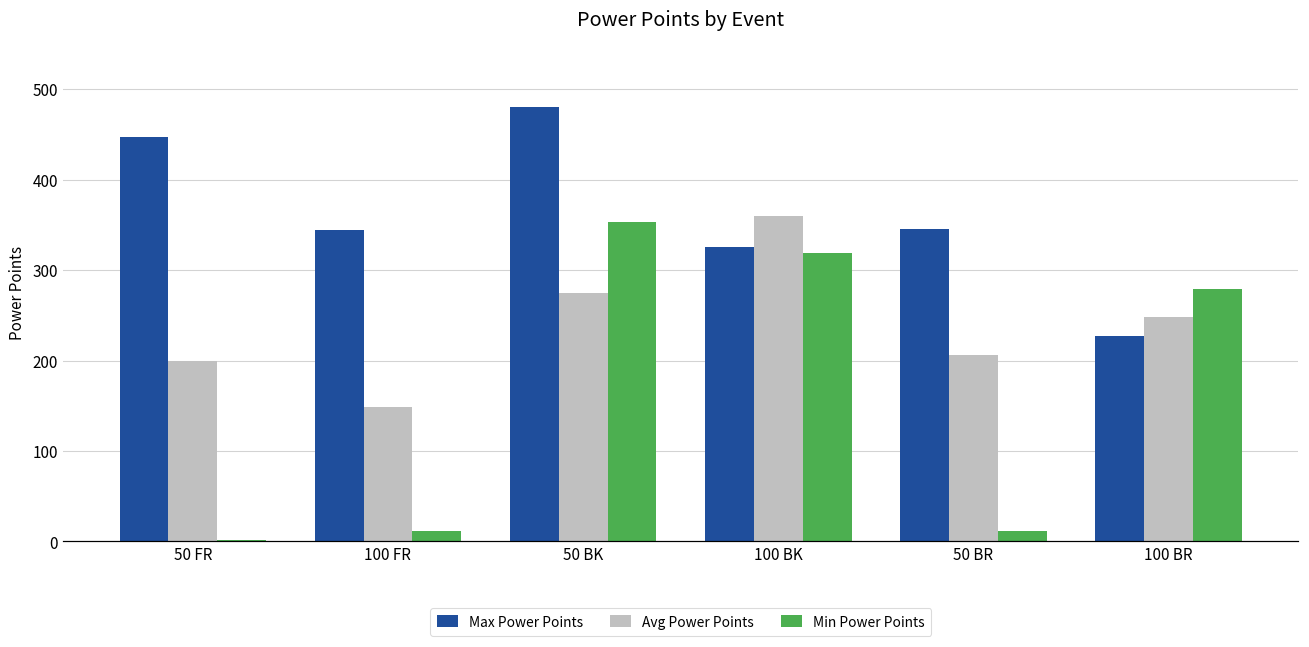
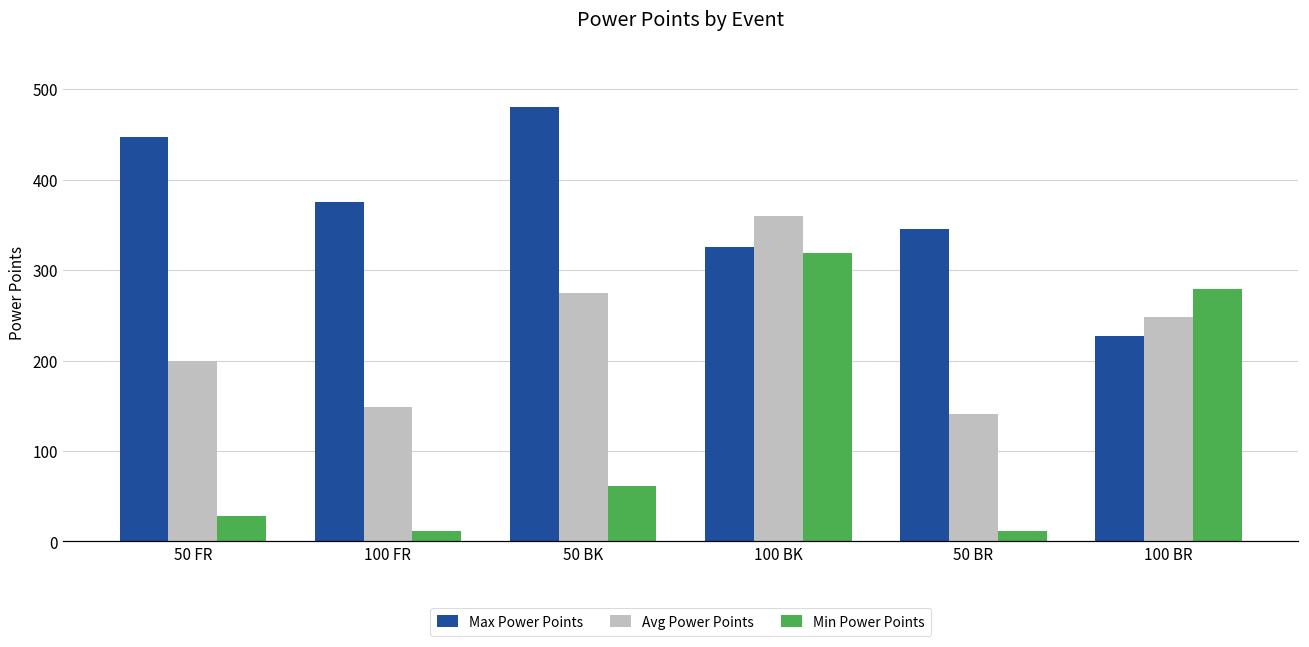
Min Power Points, 50 FR: 0 -> 30
Max Power Points, 100 FR: 340 -> 380
Min Power Points, 50 BK: 350 -> 60
Avg Power Points, 50 BR: 210 -> 140
